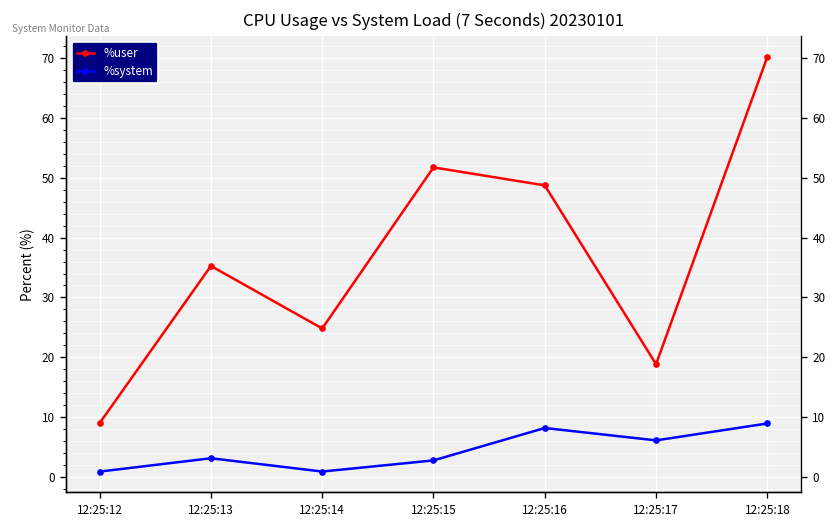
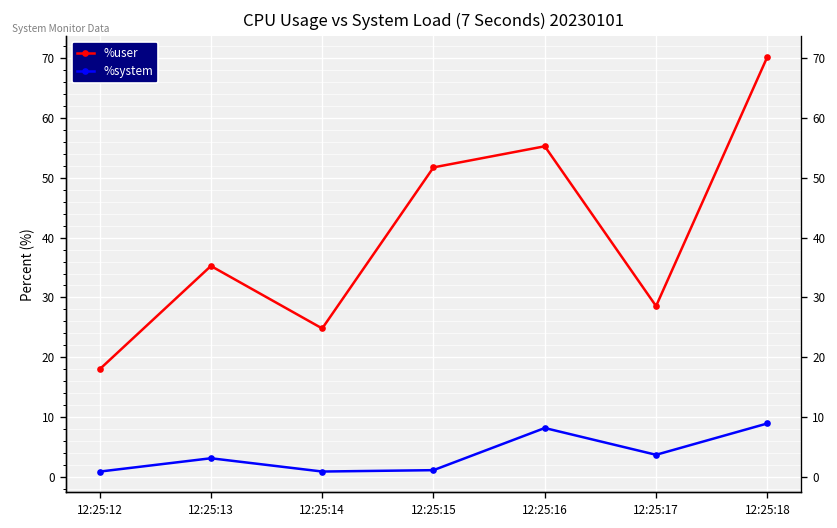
%user, 12:25:12: 9 -> 18
%system, 12:25:15: 3 -> 1
%user, 12:25:16: 49 -> 55
%user, 12:25:17: 19 -> 29
%system, 12:25:17: 6 -> 4
